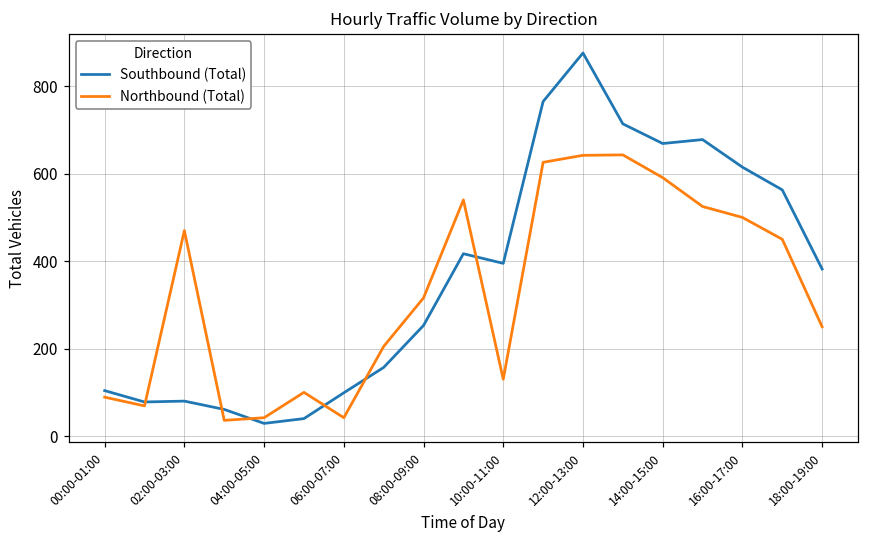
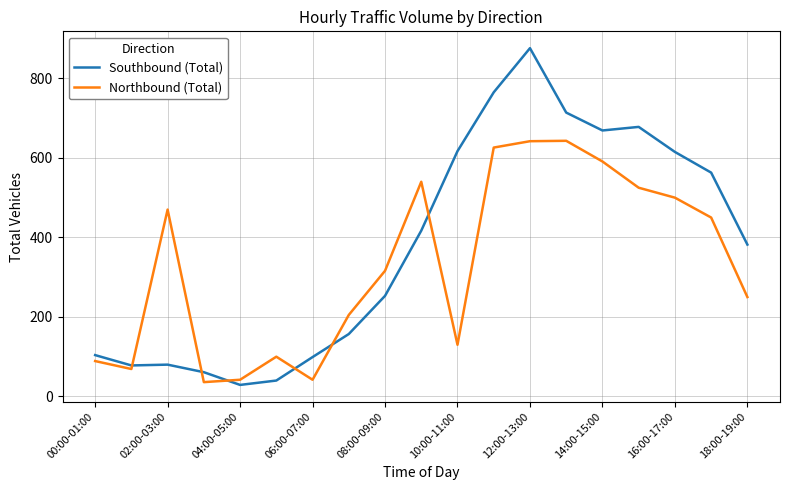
Southbound (Total), 10:00-11:00: 400 -> 620
